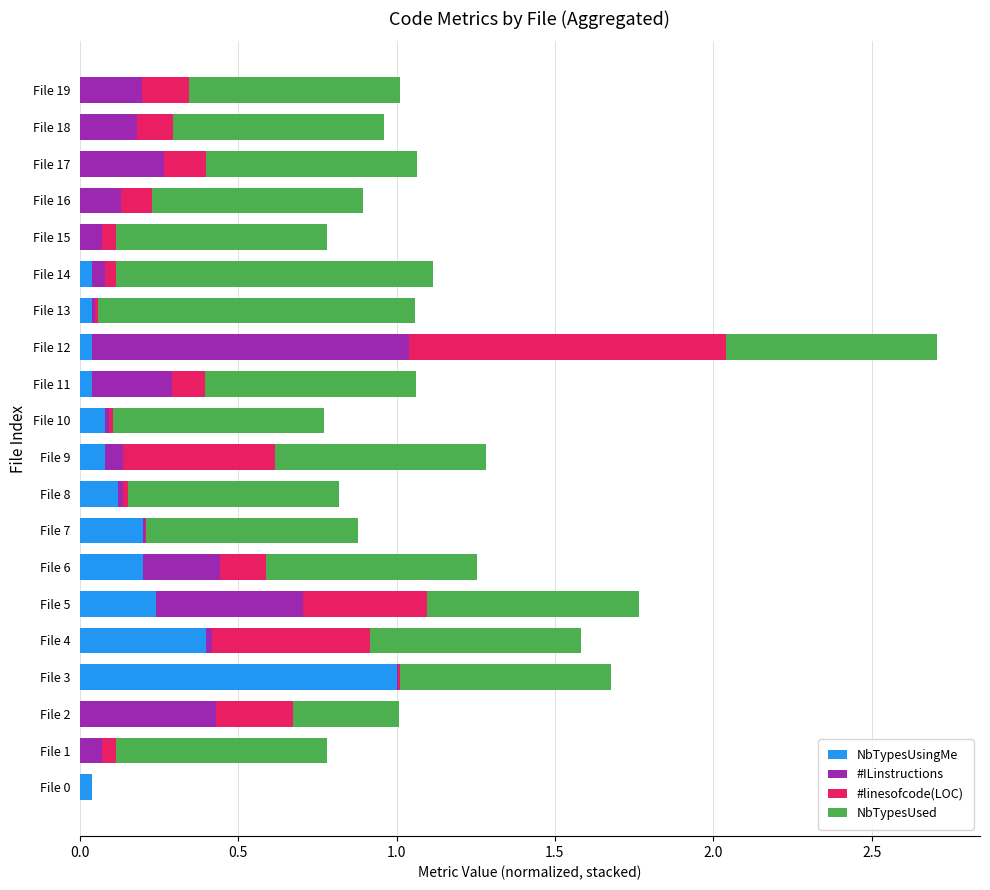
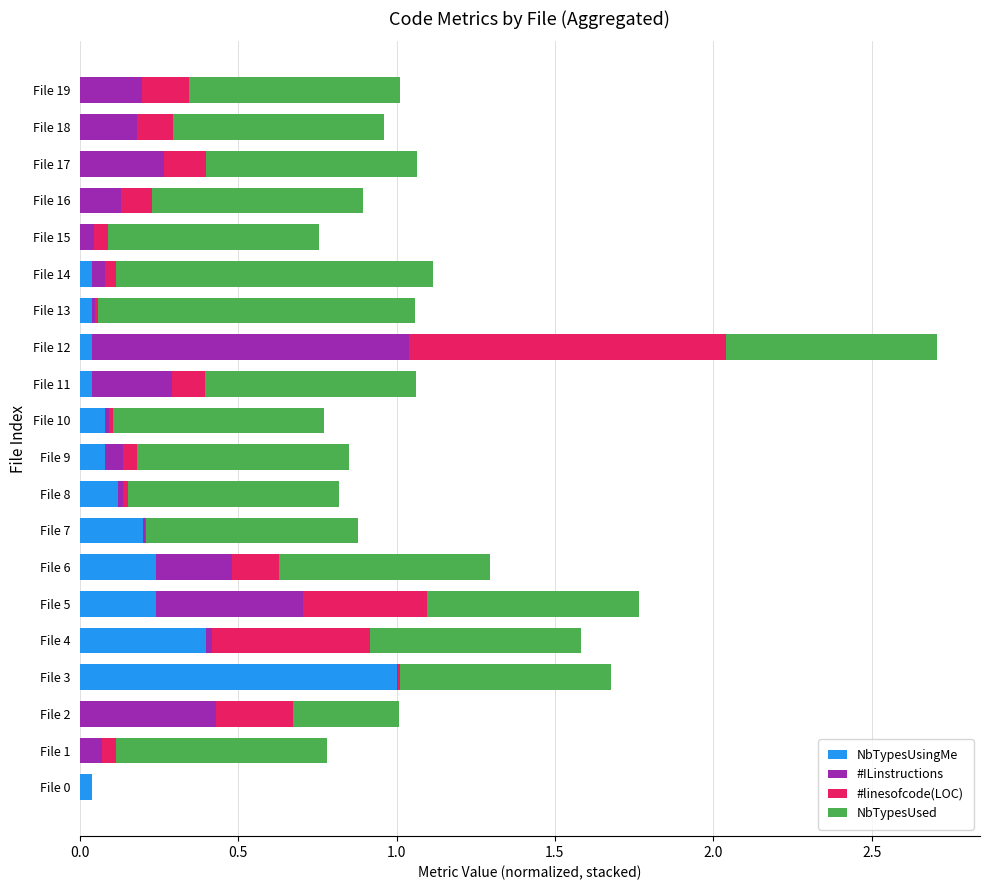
#ILinstructions, File 15: 0.07 -> 0.05
#linesofcode(LOC), File 9: 0.48 -> 0.04
NbTypesUsingMe, File 6: 0.20 -> 0.24
